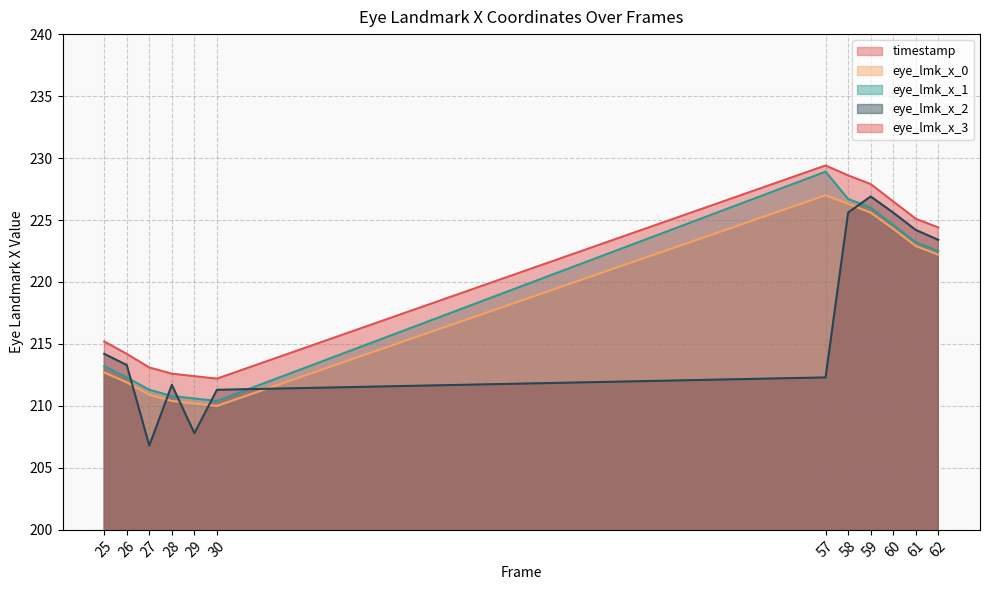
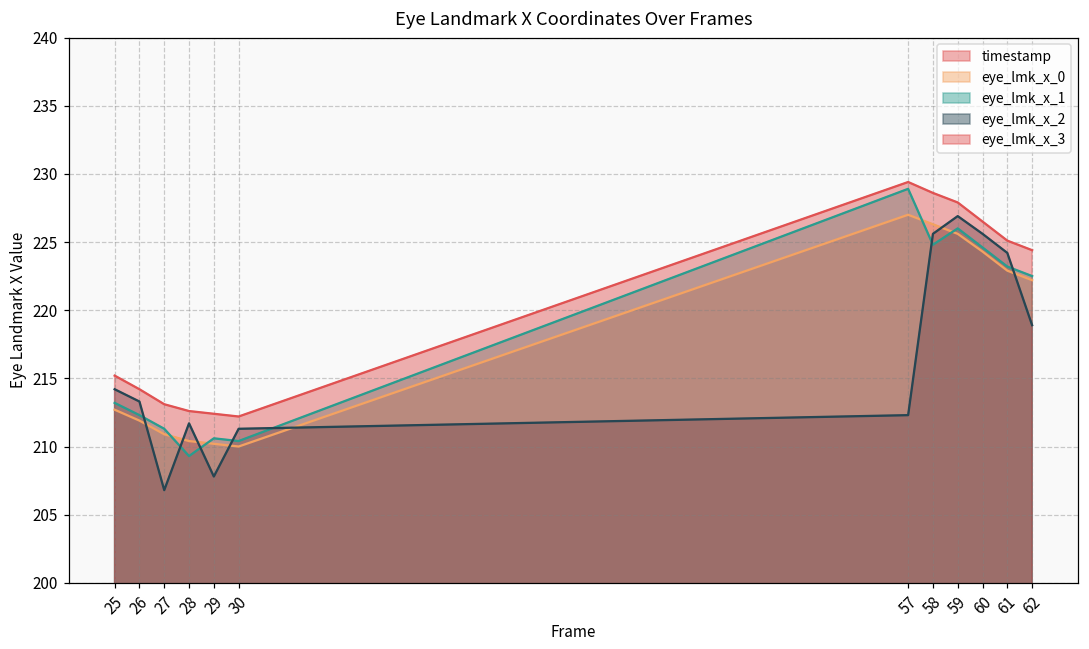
eye_lmk_x_1, 28: 210.8 -> 209.3
eye_lmk_x_1, 58: 226.7 -> 224.8
eye_lmk_x_2, 62: 223.4 -> 218.9
